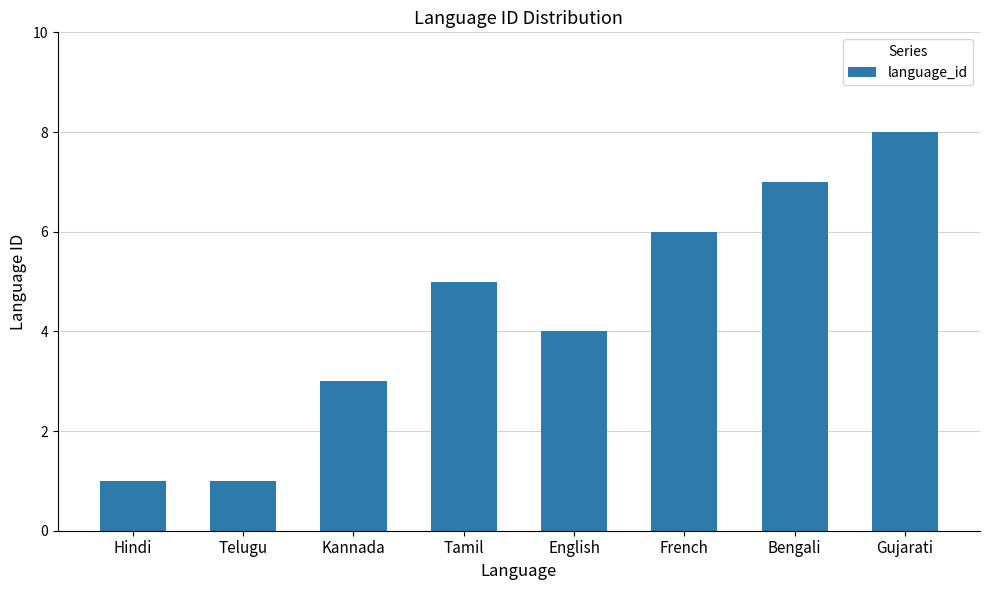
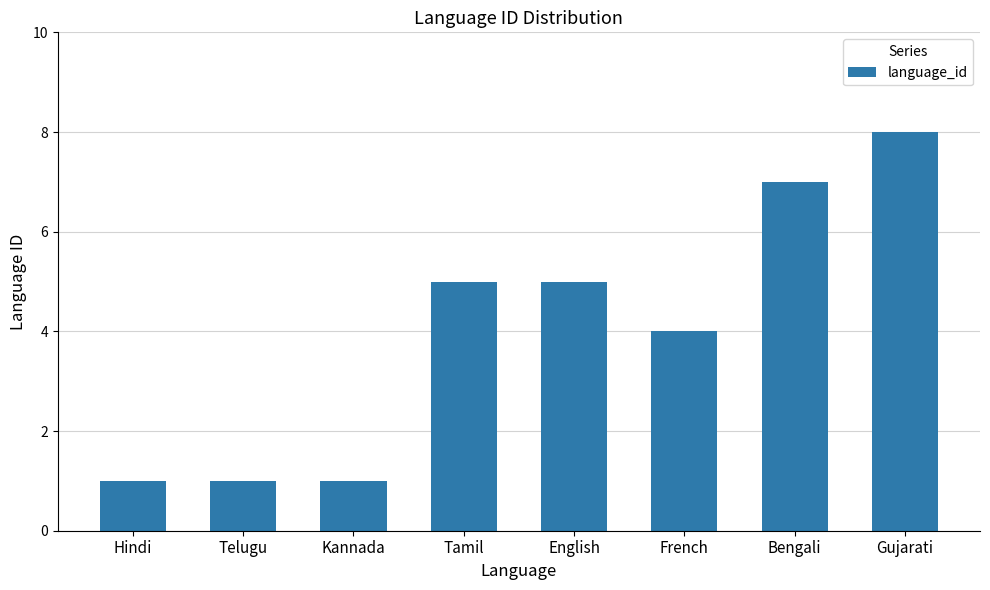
Kannada: 3 -> 1
English: 4 -> 5
French: 6 -> 4
